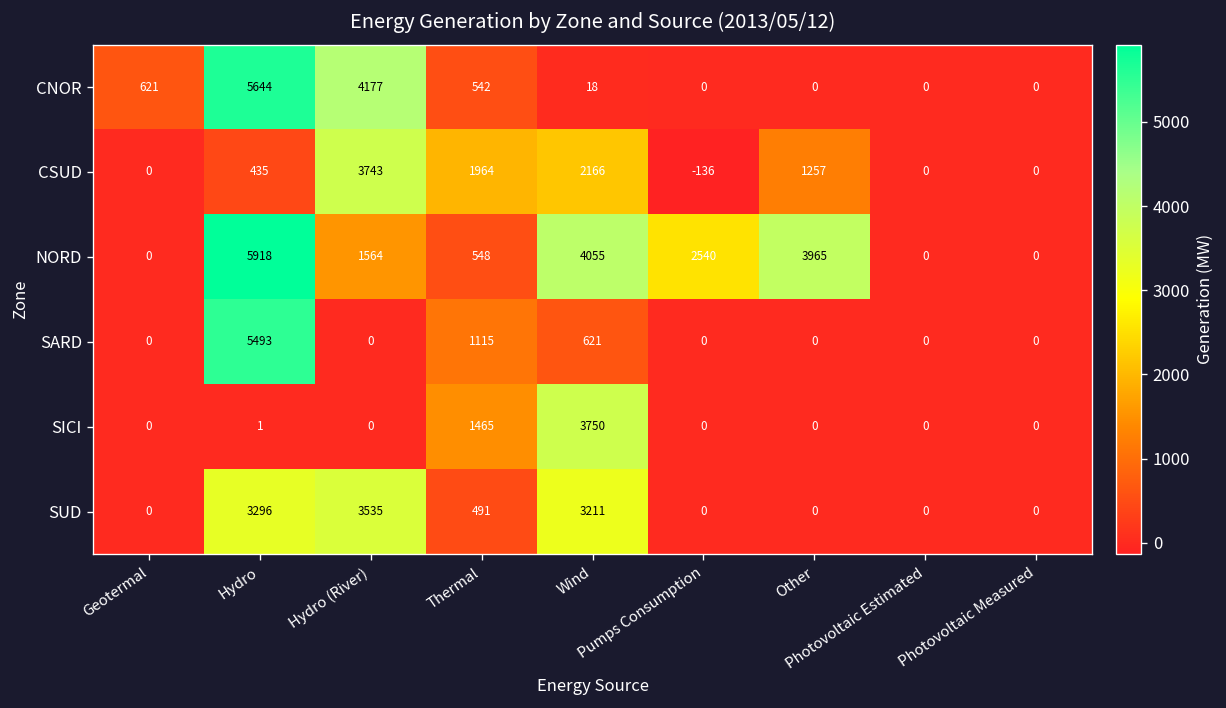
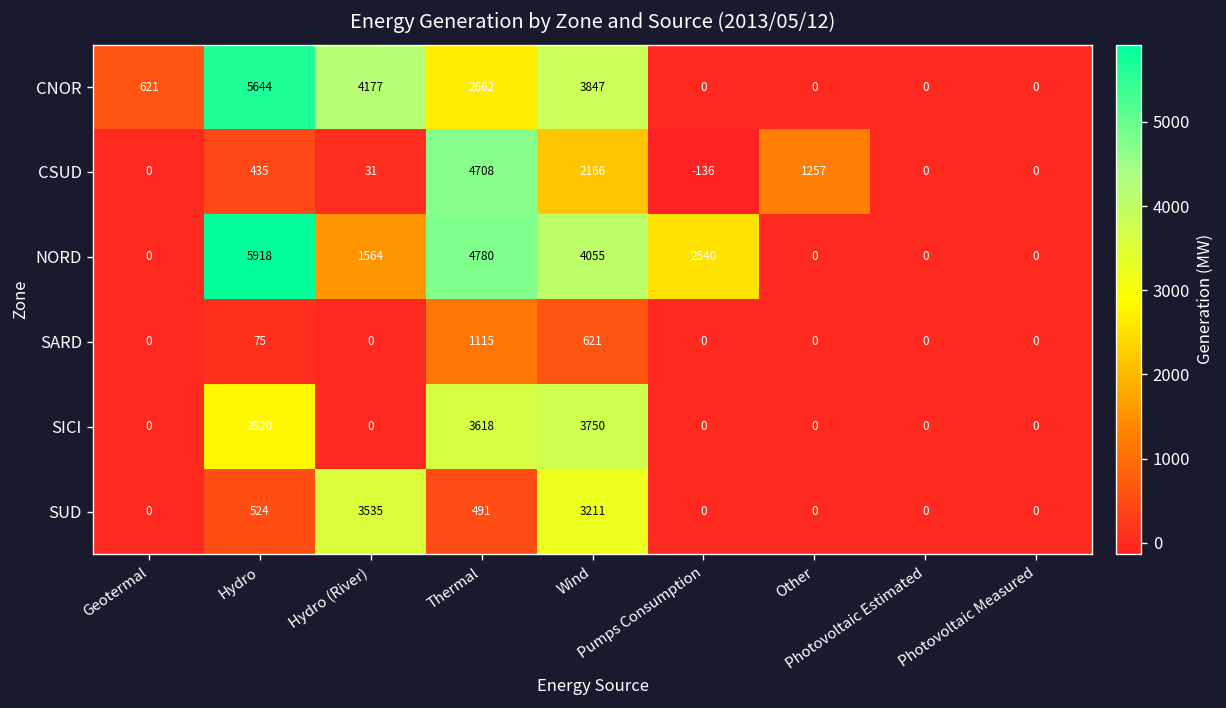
CNOR, Thermal: 542 -> 2662
CNOR, Wind: 18 -> 3847
CSUD, Hydro (River): 3743 -> 31
CSUD, Thermal: 1964 -> 4708
NORD, Thermal: 548 -> 4780
NORD, Other: 3965 -> 0
SARD, Hydro: 5493 -> 75
SICI, Hydro: 1 -> 2820
SICI, Thermal: 1465 -> 3618
SUD, Hydro: 3296 -> 524
